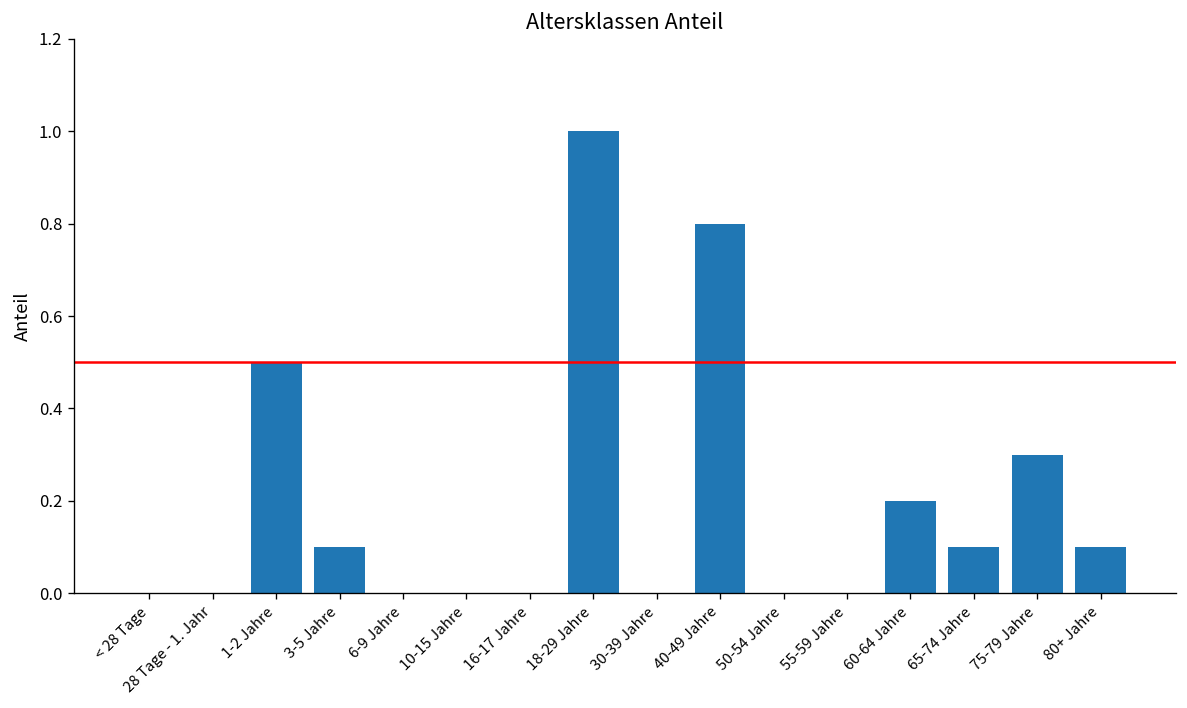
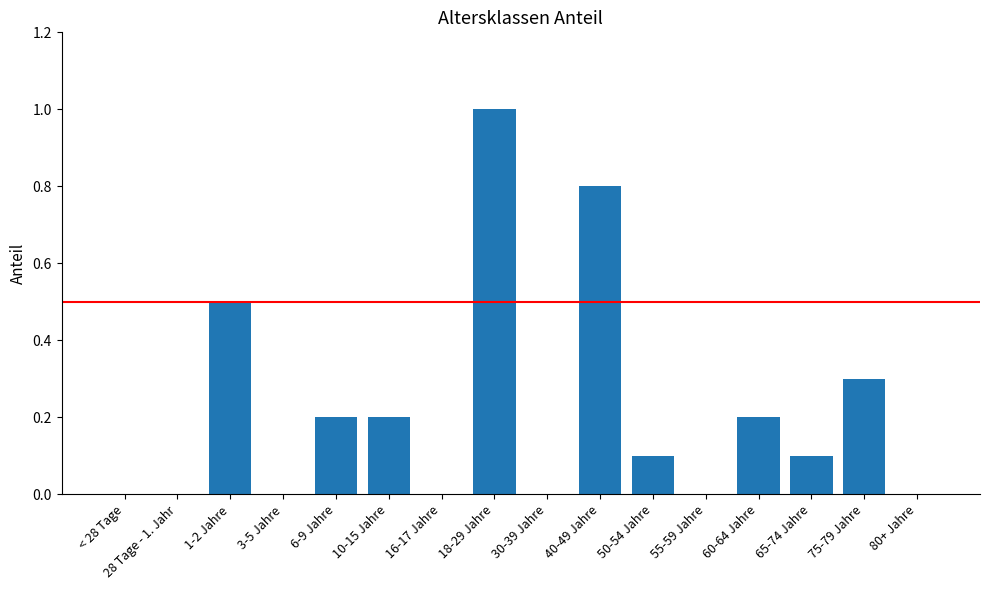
3-5 Jahre: 0.1 -> 0.0
6-9 Jahre: 0.0 -> 0.2
10-15 Jahre: 0.0 -> 0.2
50-54 Jahre: 0.0 -> 0.1
80+ Jahre: 0.1 -> 0.0
